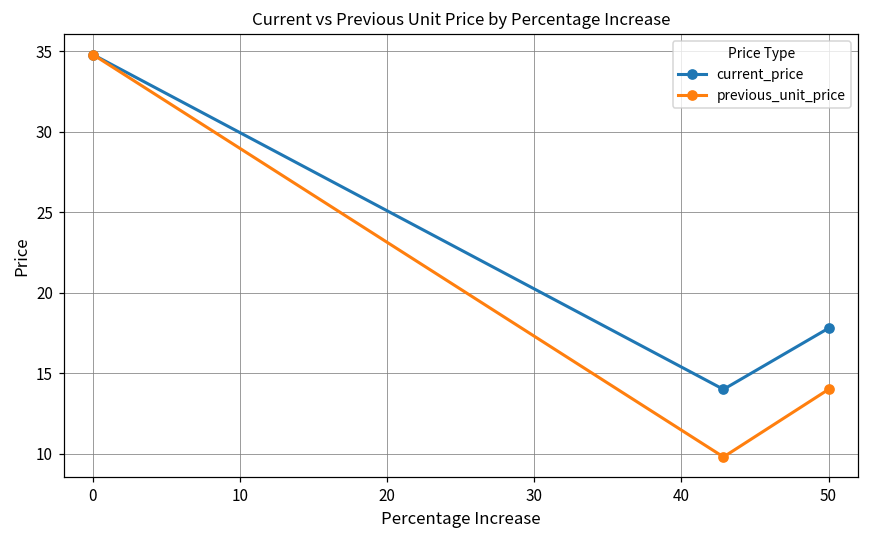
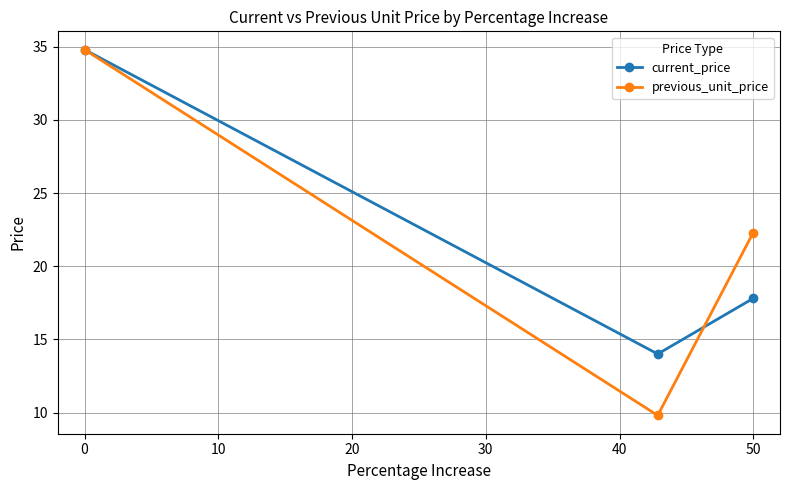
previous_unit_price, 50: 14.0 -> 22.3
